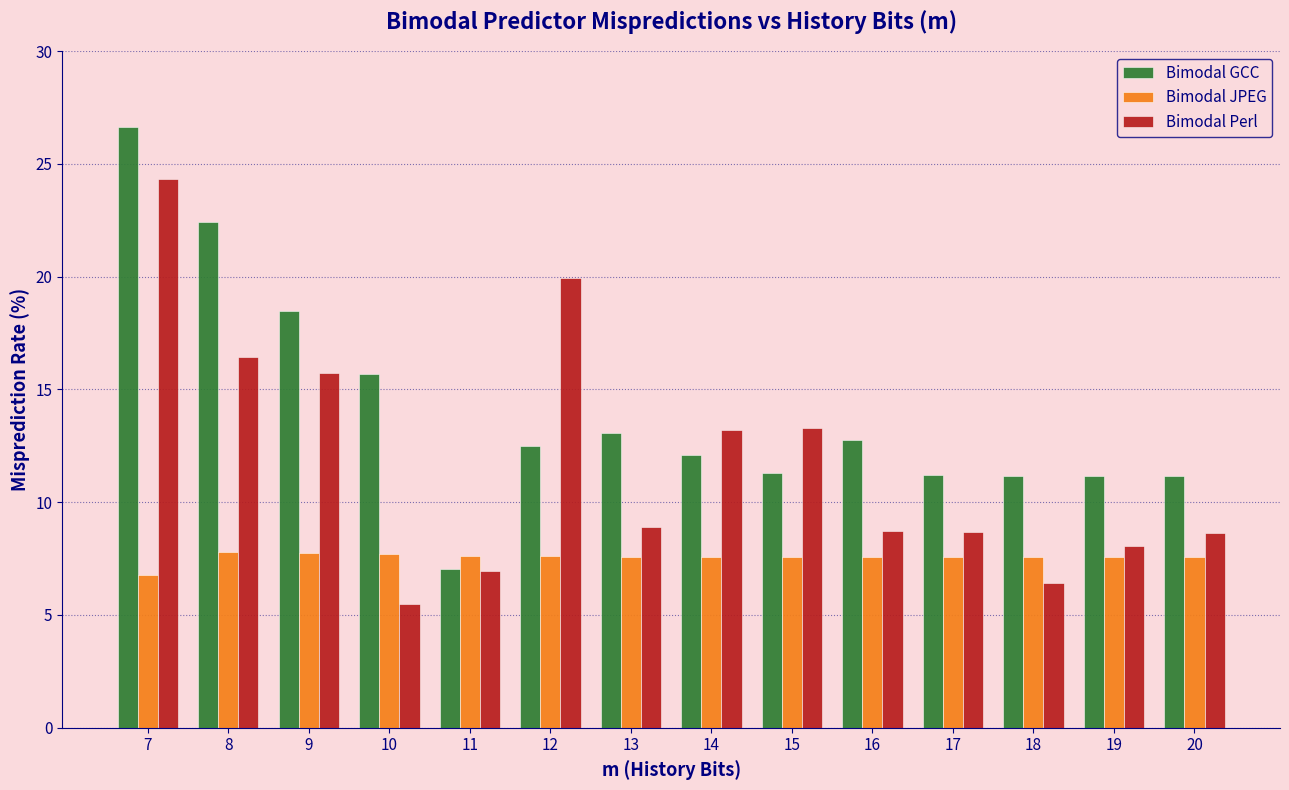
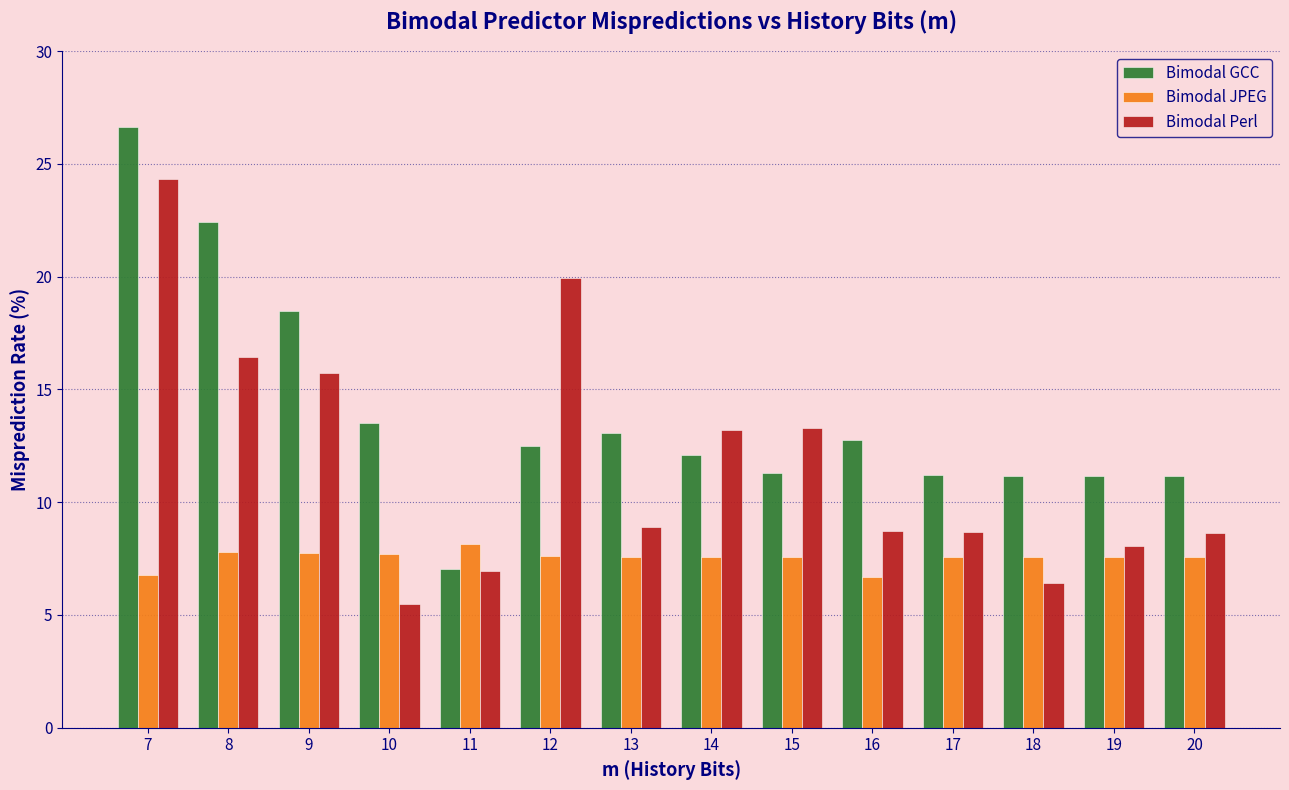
Bimodal GCC, 10: 15.7 -> 13.5
Bimodal JPEG, 11: 7.6 -> 8.1
Bimodal JPEG, 16: 7.6 -> 6.7
